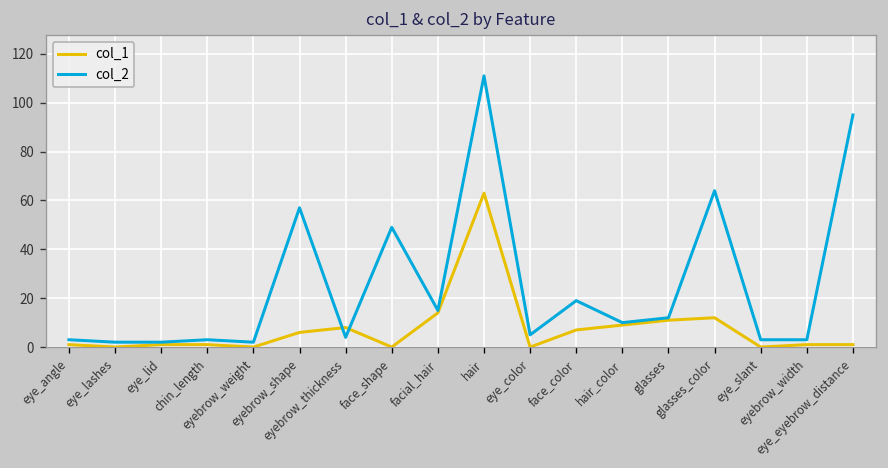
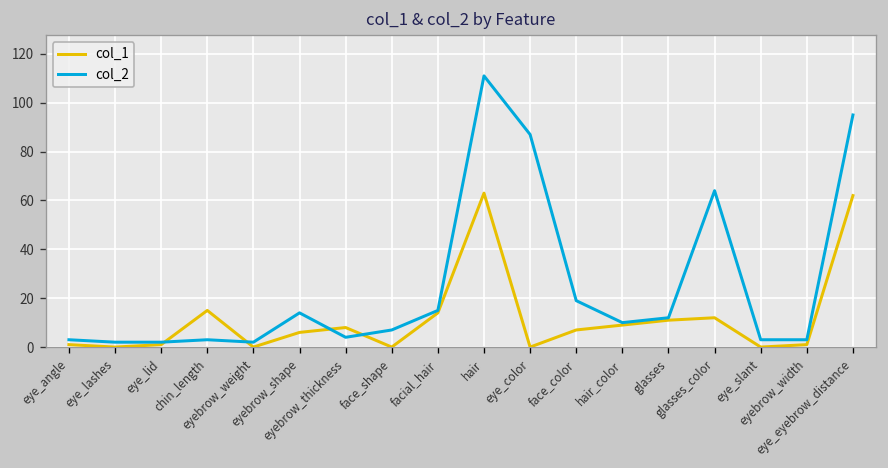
col_1, chin_length: 1 -> 15
col_2, eyebrow_shape: 57 -> 14
col_2, face_shape: 49 -> 7
col_2, eye_color: 5 -> 87
col_1, eye_eyebrow_distance: 1 -> 62
